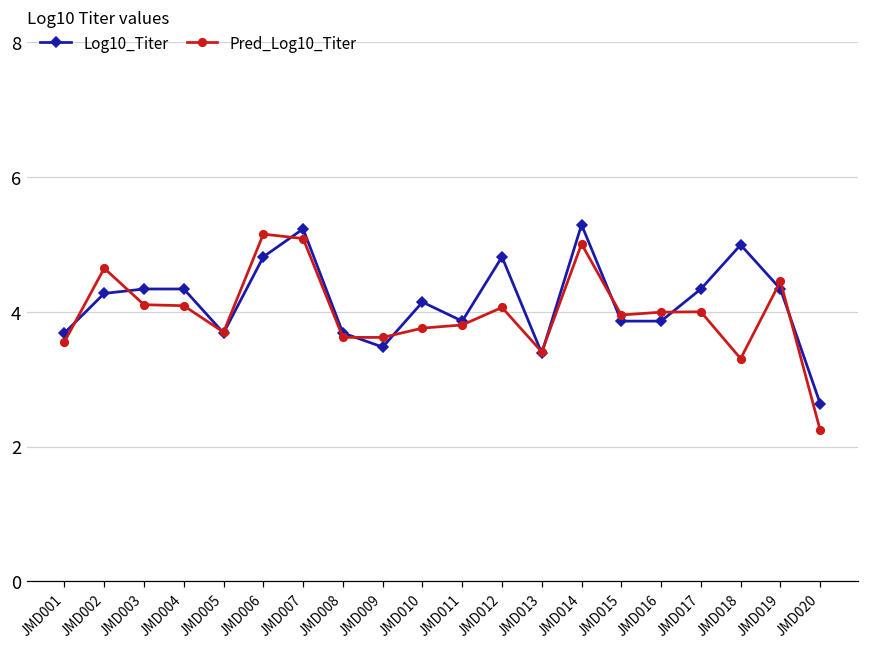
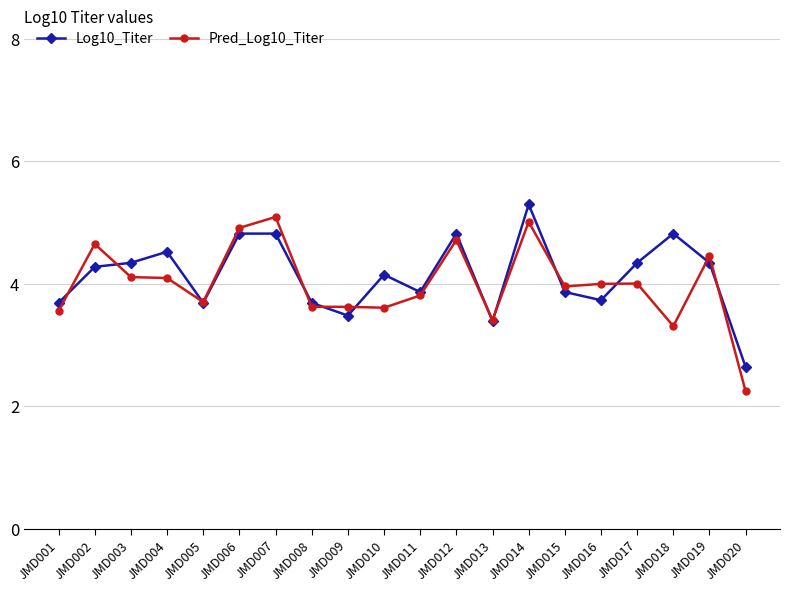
Log10_Titer, JMD004: 4.3 -> 4.5
Pred_Log10_Titer, JMD006: 5.2 -> 4.9
Log10_Titer, JMD007: 5.2 -> 4.8
Pred_Log10_Titer, JMD010: 3.8 -> 3.6
Pred_Log10_Titer, JMD012: 4.1 -> 4.7
Log10_Titer, JMD016: 3.9 -> 3.7
Log10_Titer, JMD018: 5.0 -> 4.8
